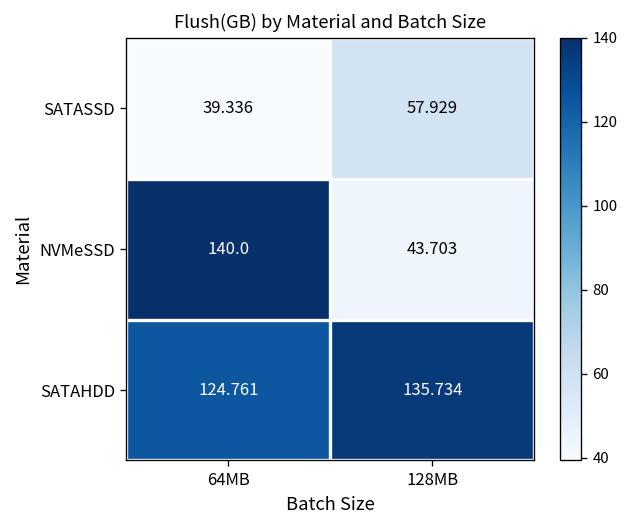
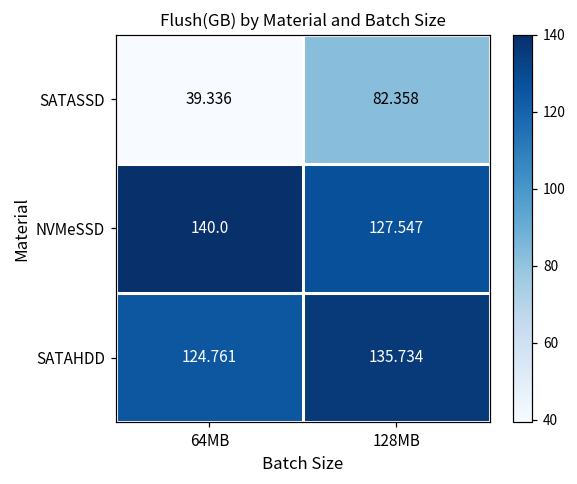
SATASSD, 128MB: 57.929 -> 82.358
NVMeSSD, 128MB: 43.703 -> 127.547
